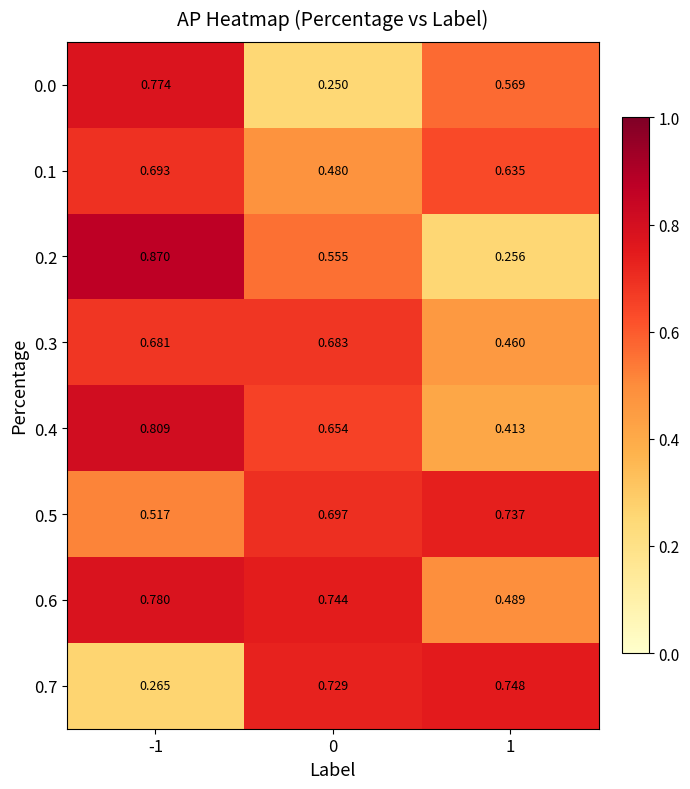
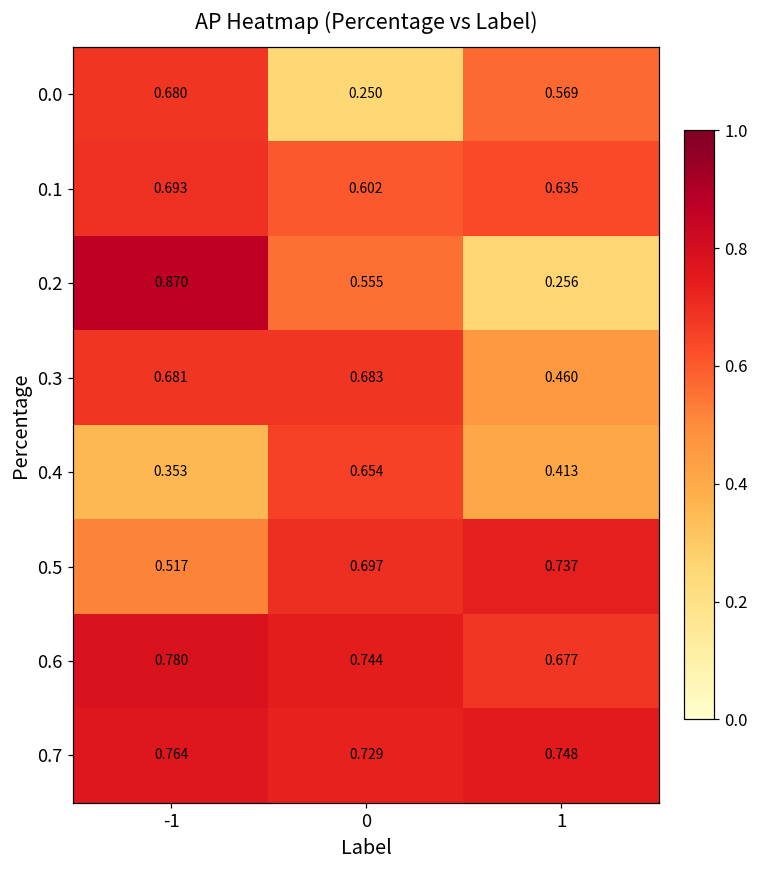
0.0, -1: 0.774 -> 0.680
0.1, 0: 0.480 -> 0.602
0.4, -1: 0.809 -> 0.353
0.6, 1: 0.489 -> 0.677
0.7, -1: 0.265 -> 0.764
